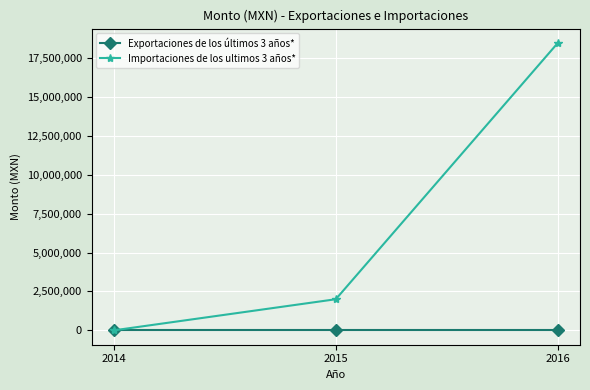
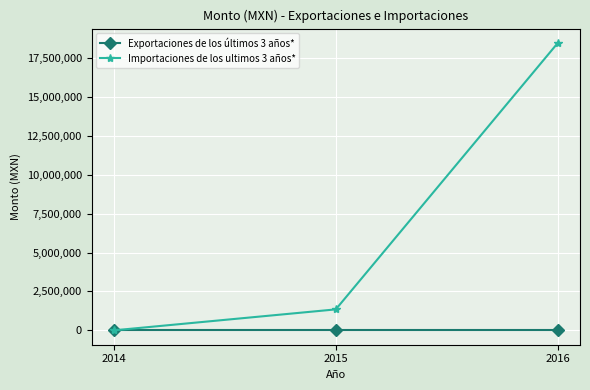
Importaciones de los ultimos 3 años*, 2015: 2,000,000 -> 1,300,000
